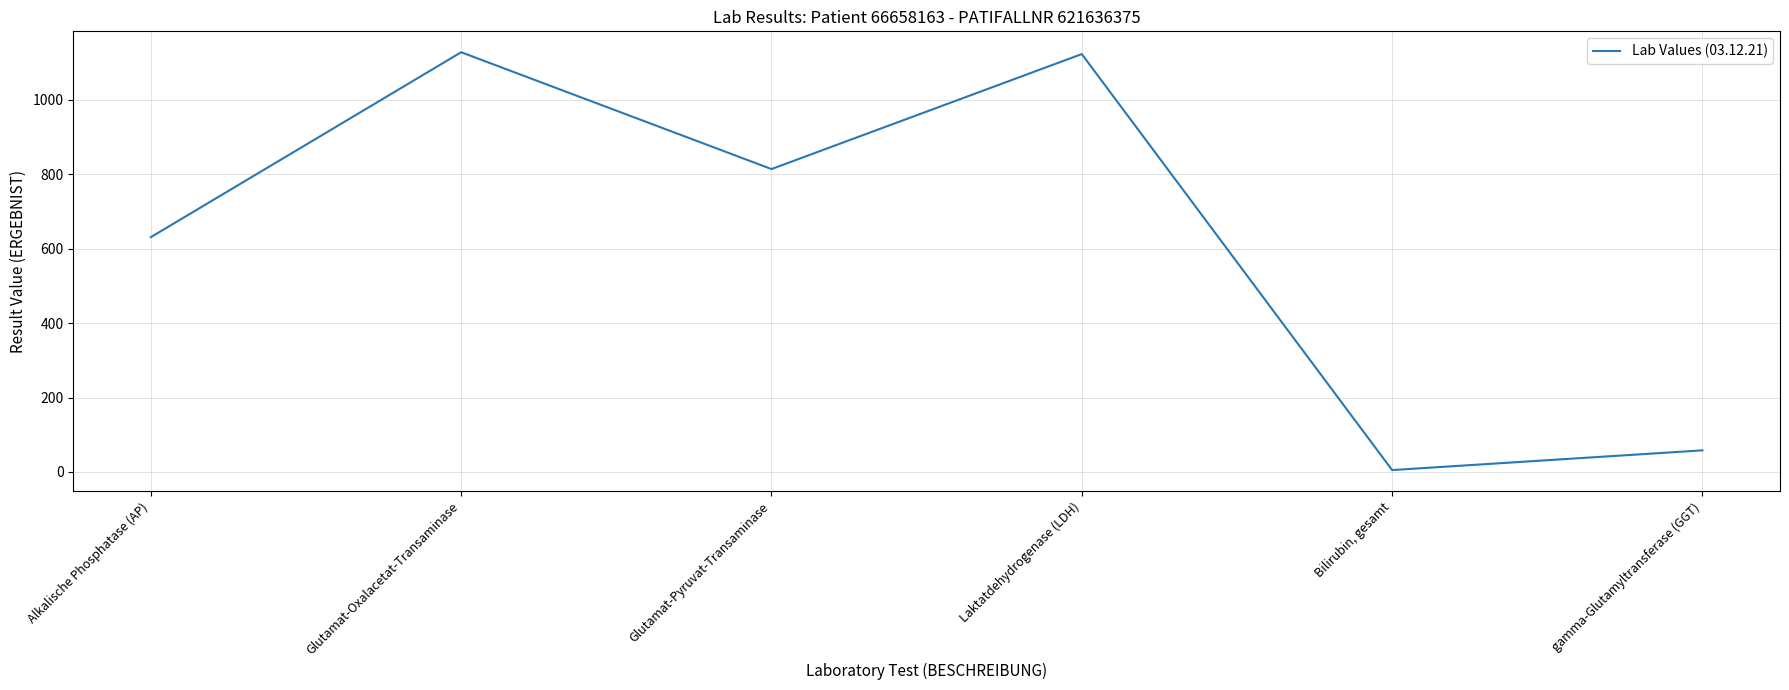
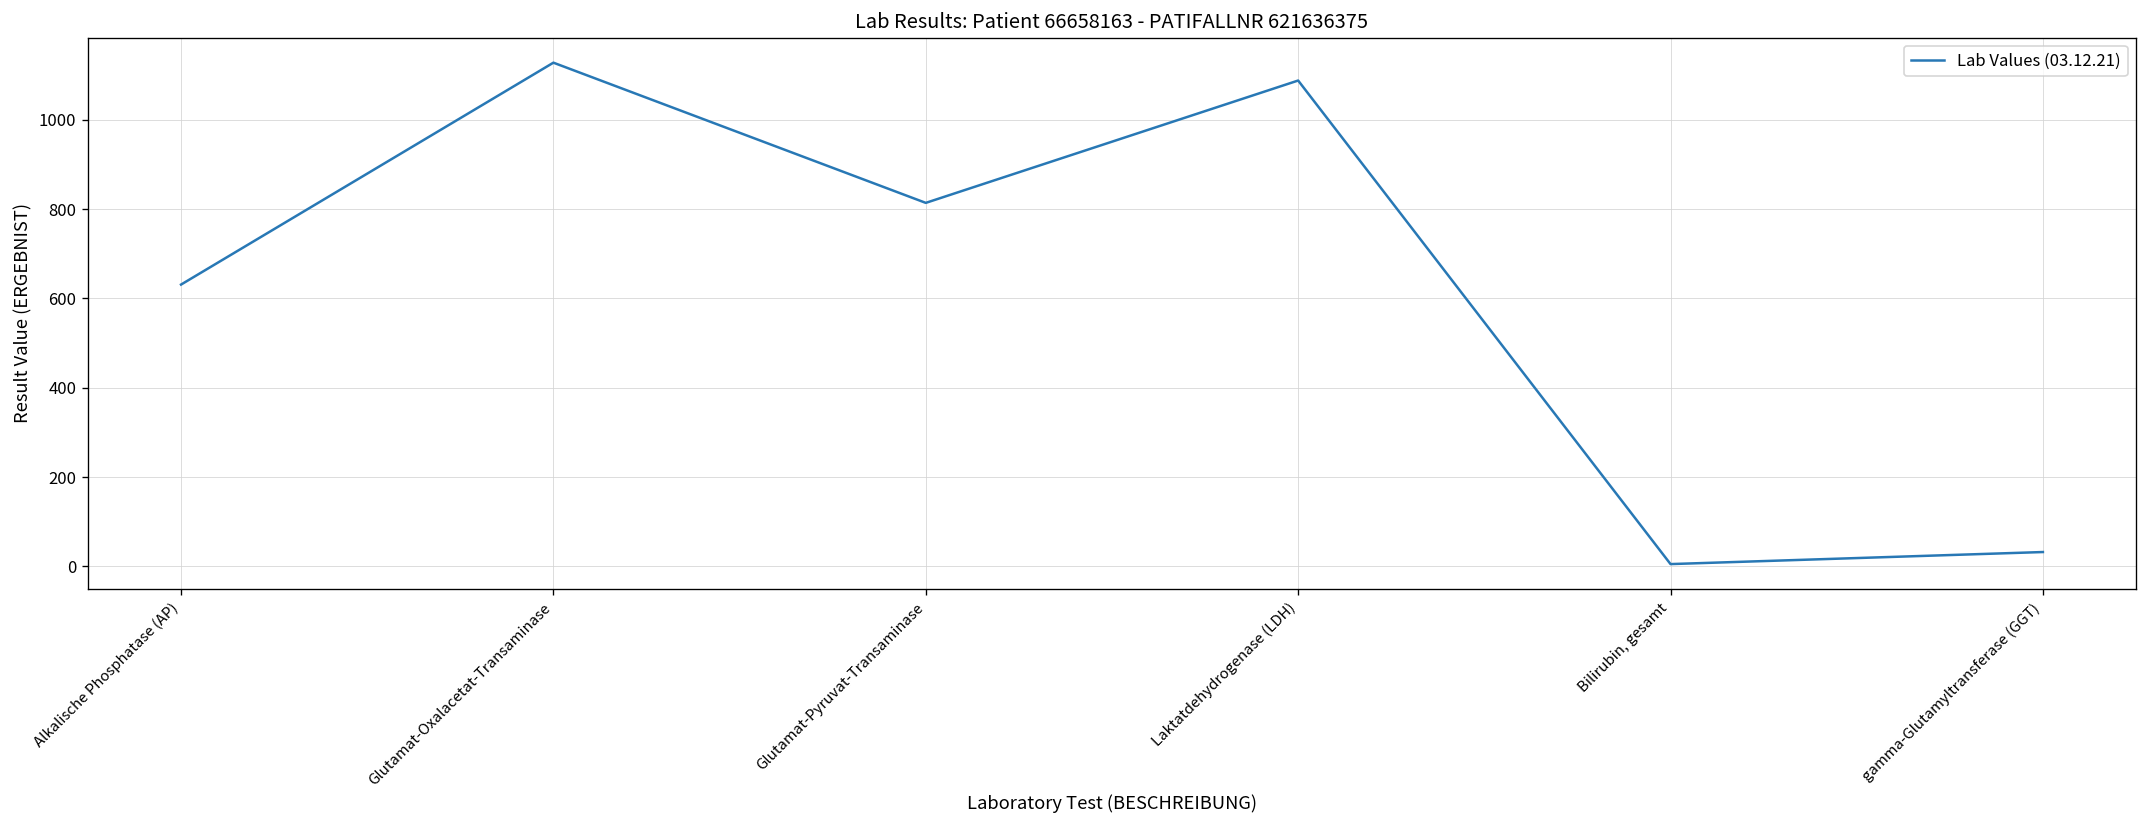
Laktatdehydrogenase (LDH): 1120 -> 1090
gamma-Glutamyltransferase (GGT): 60 -> 30
